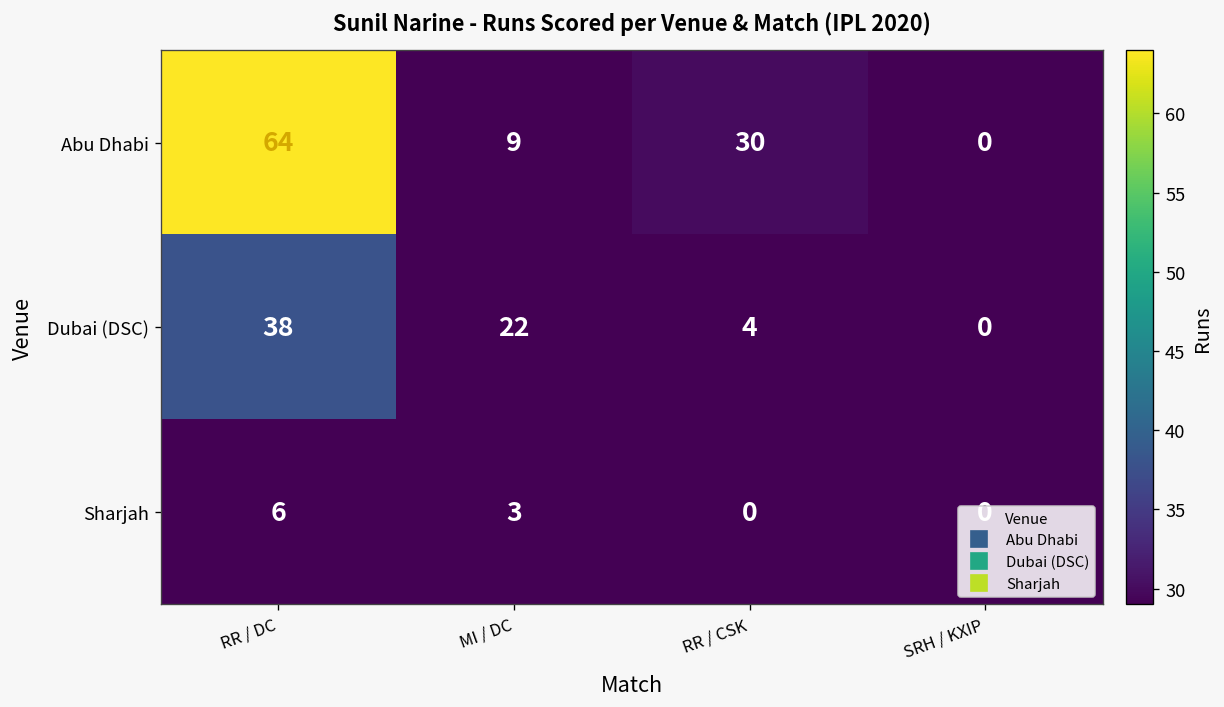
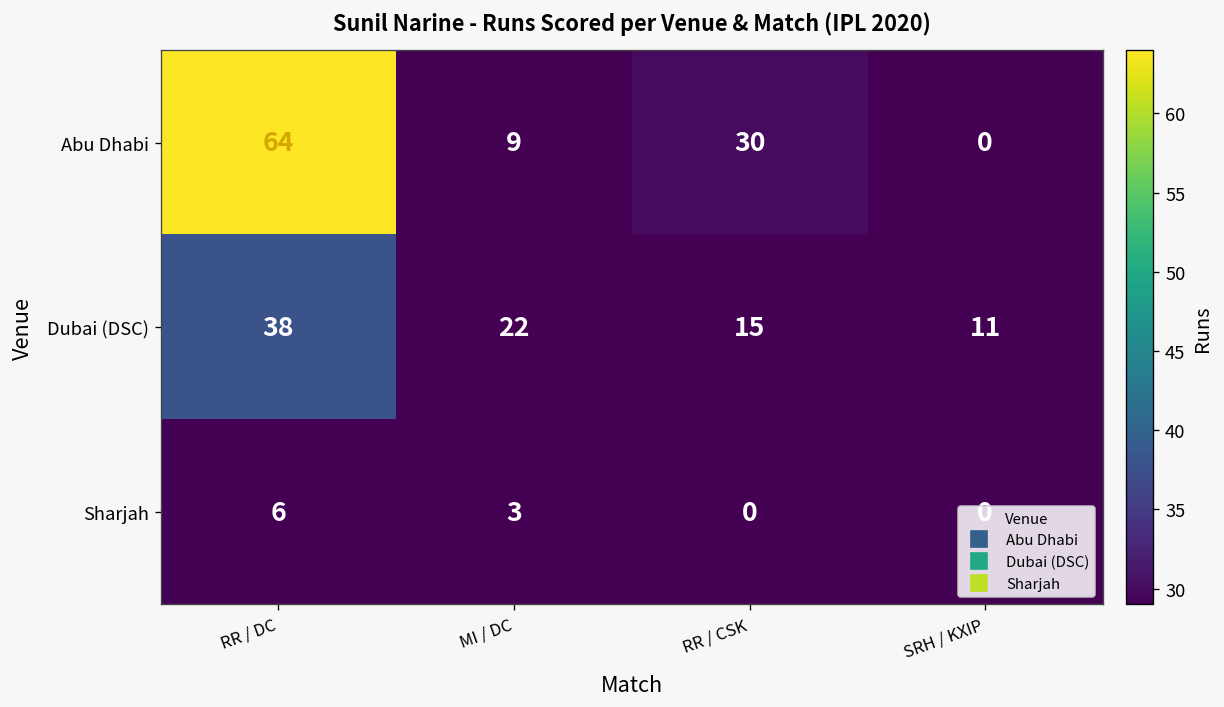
Dubai (DSC), RR / CSK: 4 -> 15
Dubai (DSC), SRH / KXIP: 0 -> 11
